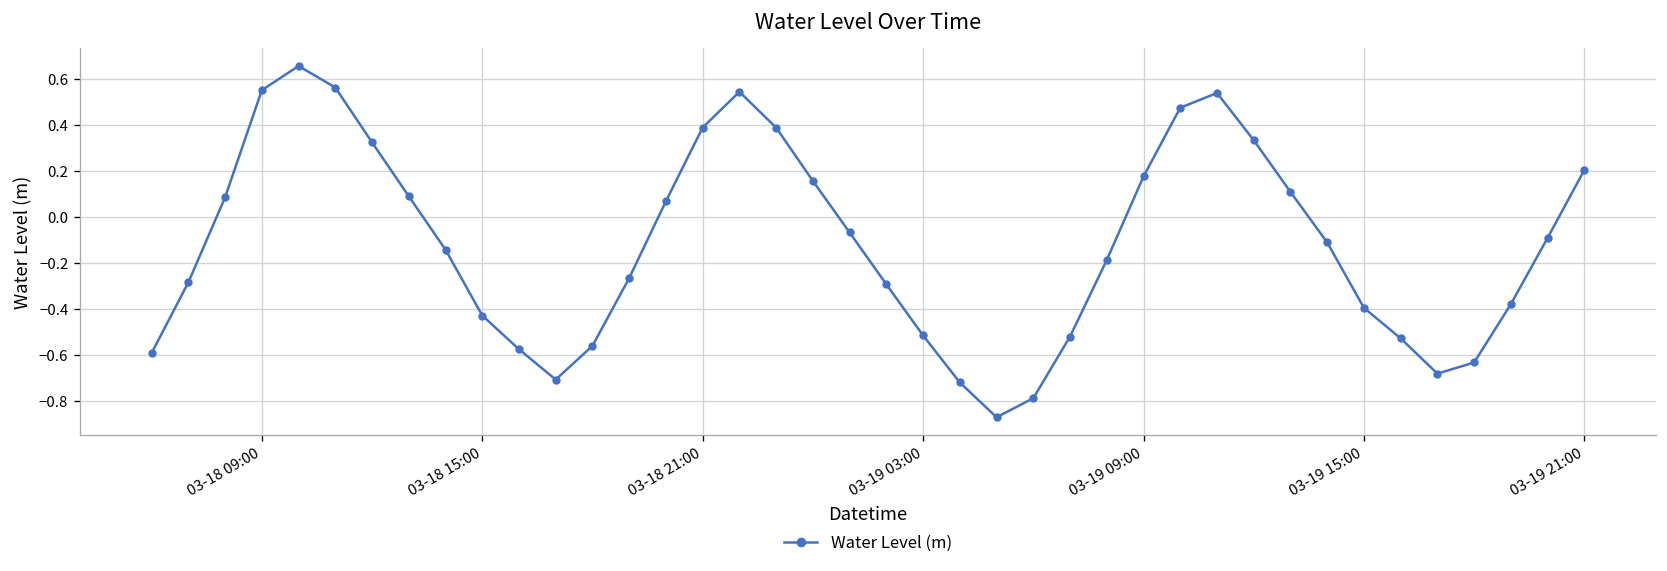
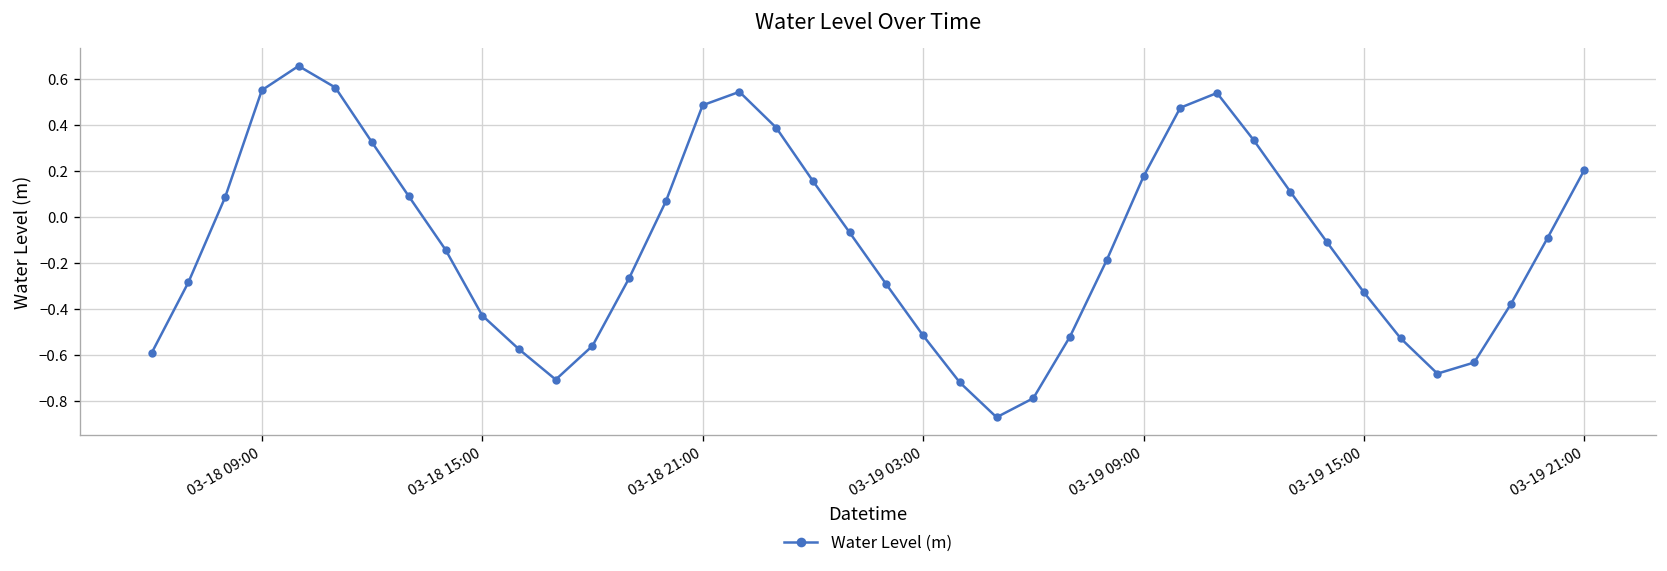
03-18 21:00: 0.39 -> 0.49
03-19 15:00: -0.39 -> -0.33
